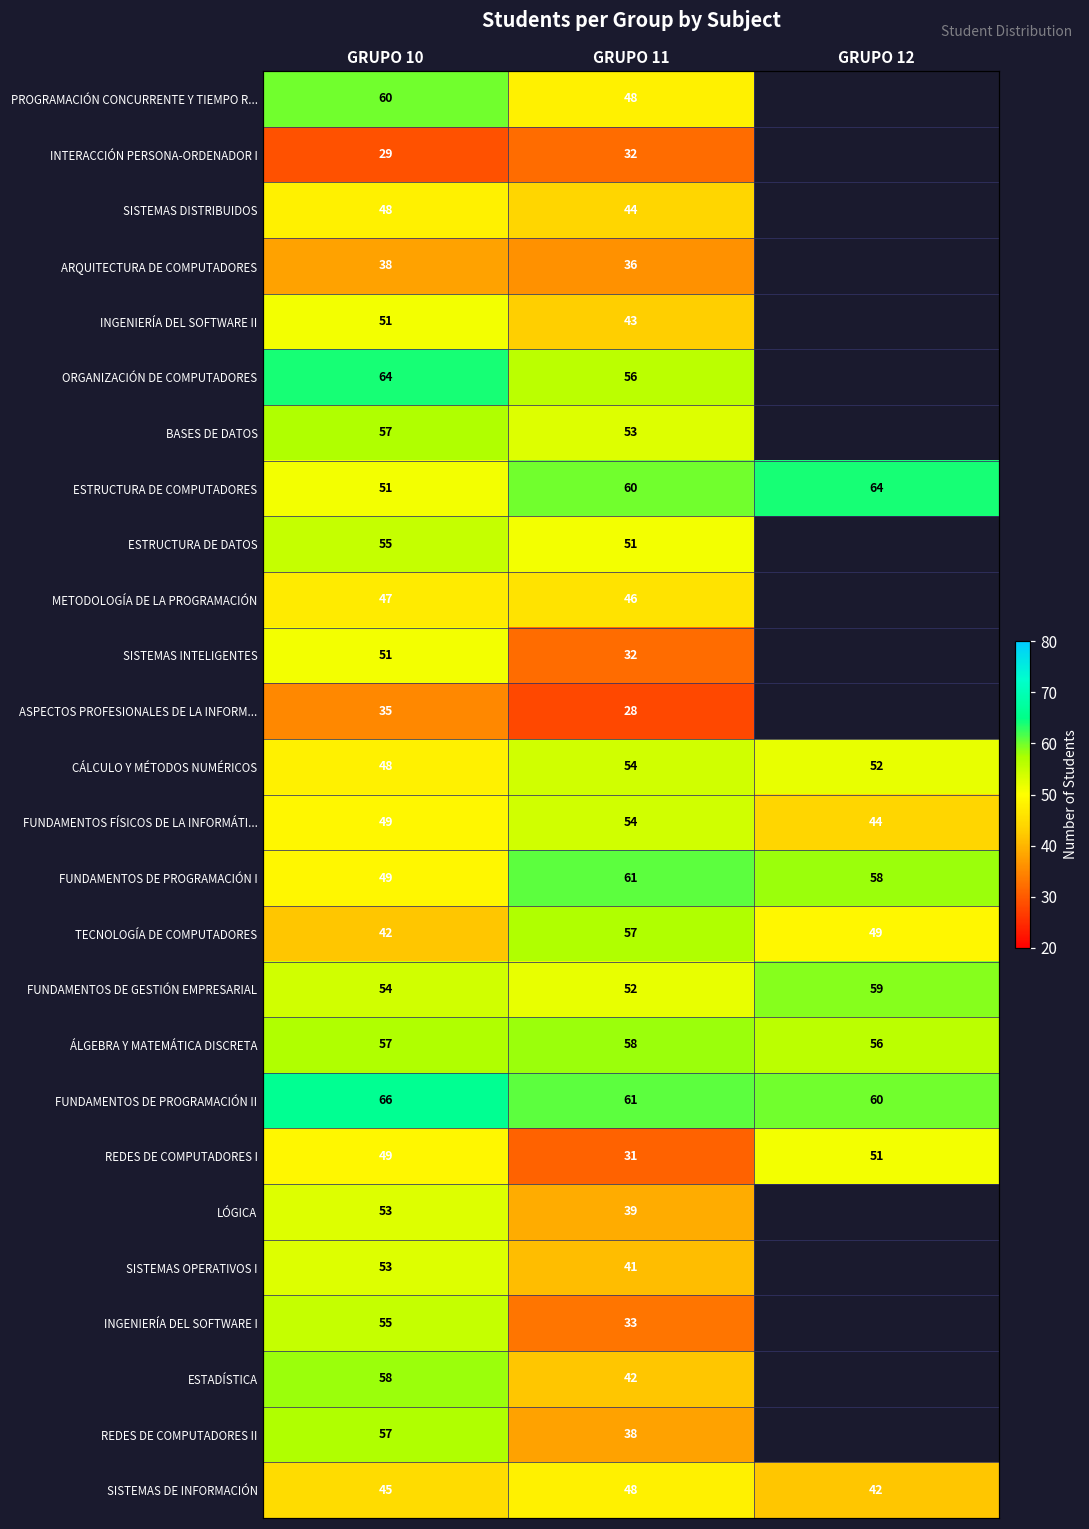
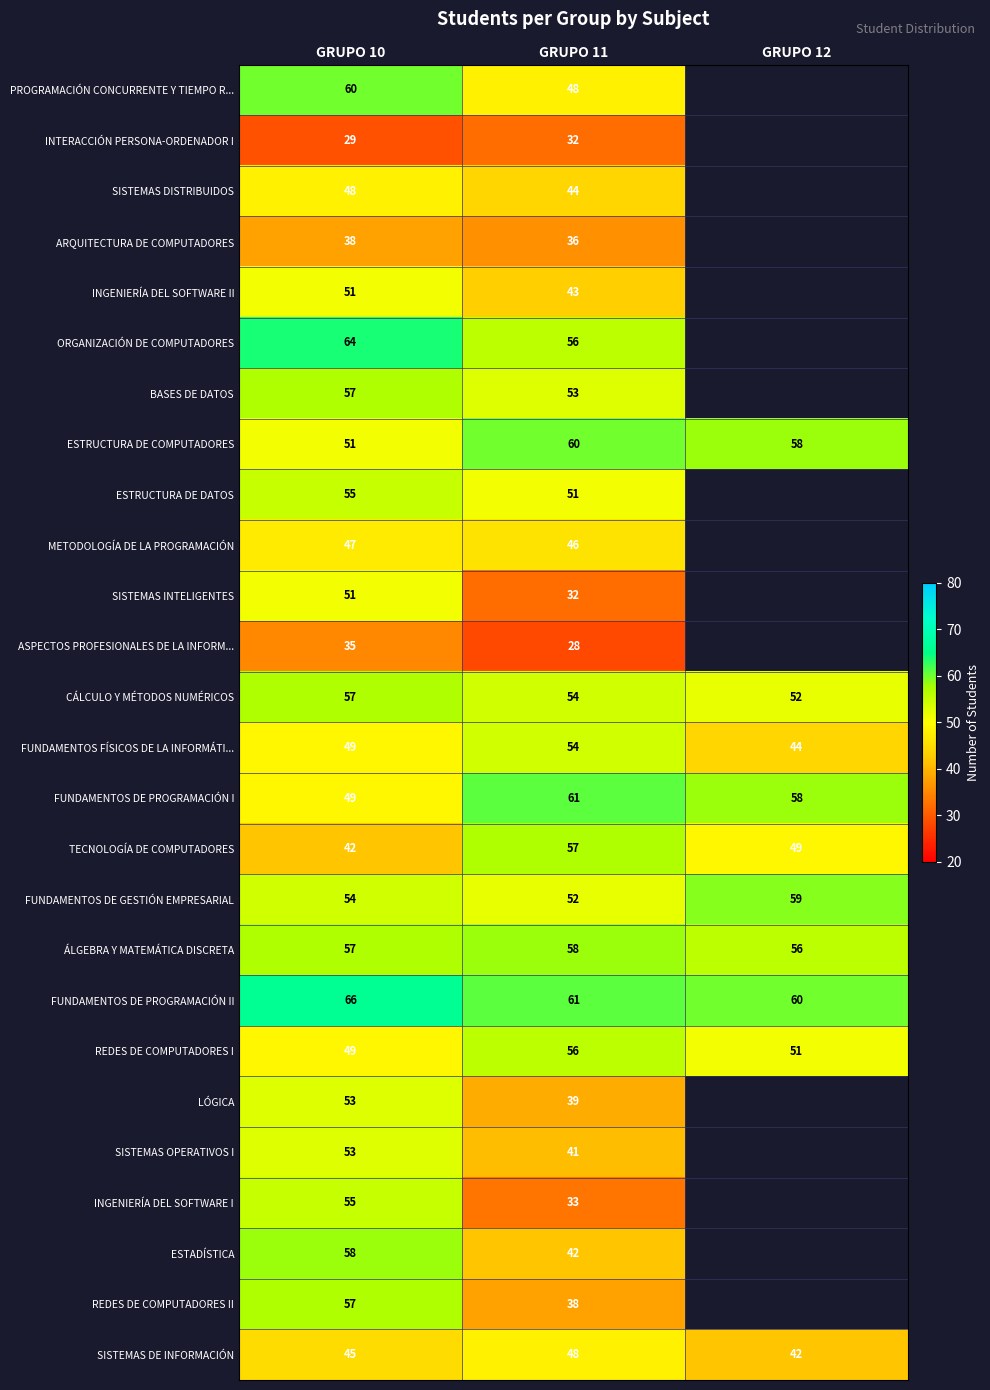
ESTRUCTURA DE COMPUTADORES, GRUPO 12: 64 -> 58
CÁLCULO Y MÉTODOS NUMÉRICOS, GRUPO 10: 48 -> 57
REDES DE COMPUTADORES I, GRUPO 11: 31 -> 56
